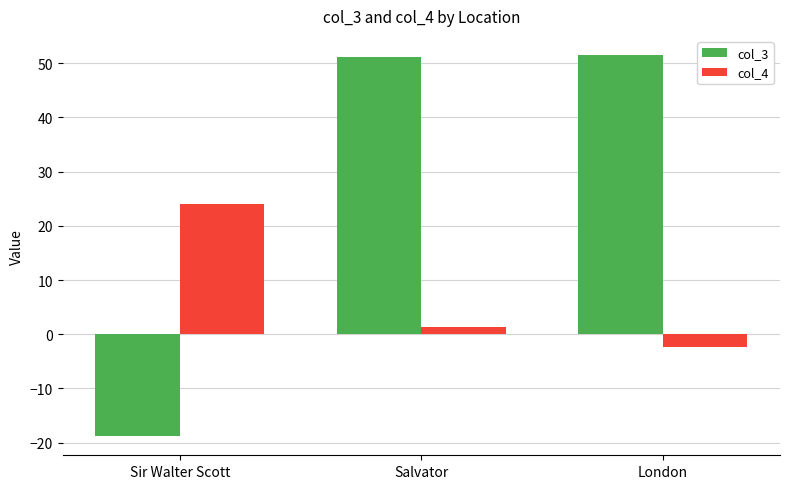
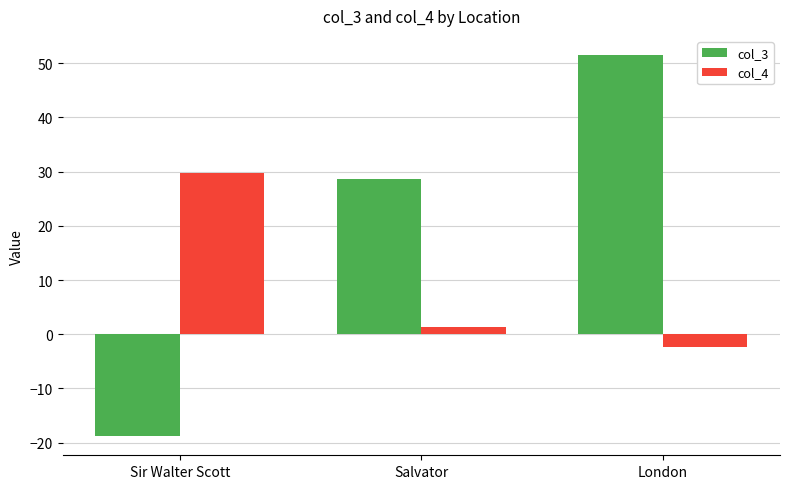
col_4, Sir Walter Scott: 24 -> 30
col_3, Salvator: 51 -> 29
